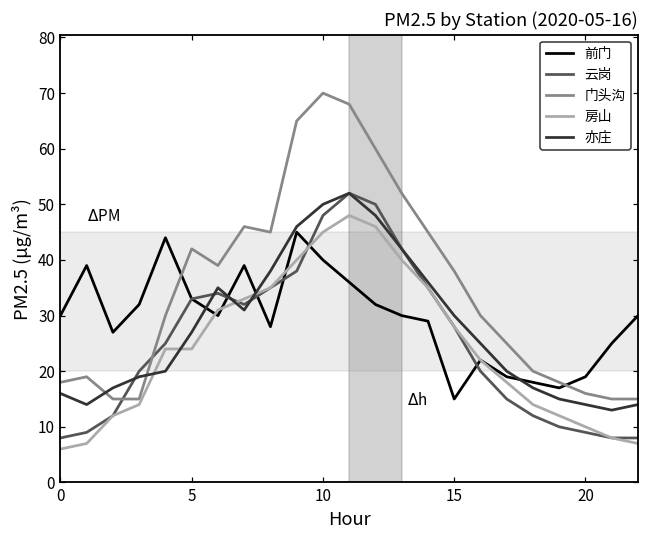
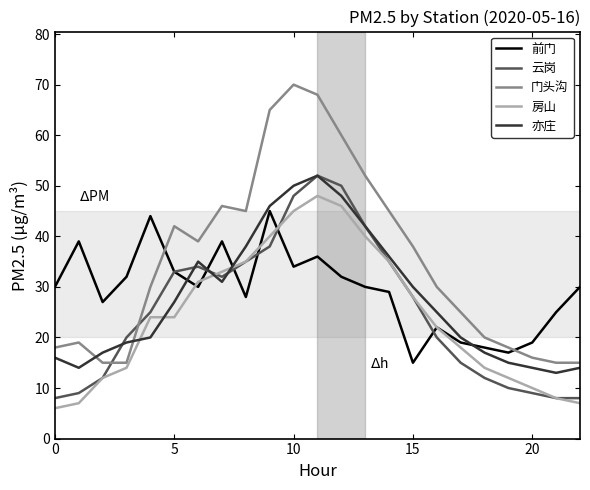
前门, 10: 40 -> 34
